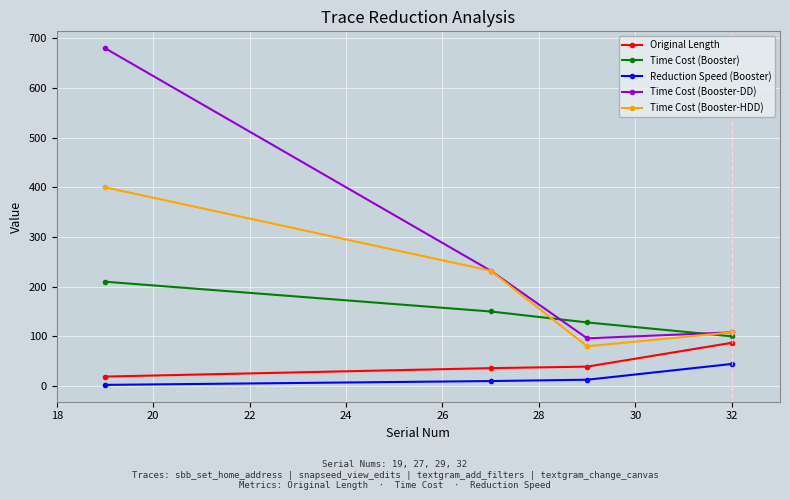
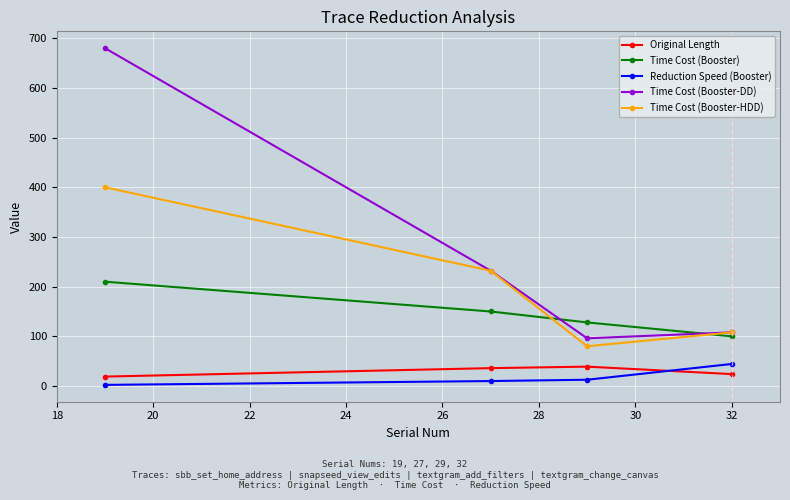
Original Length, 32: 90 -> 20
